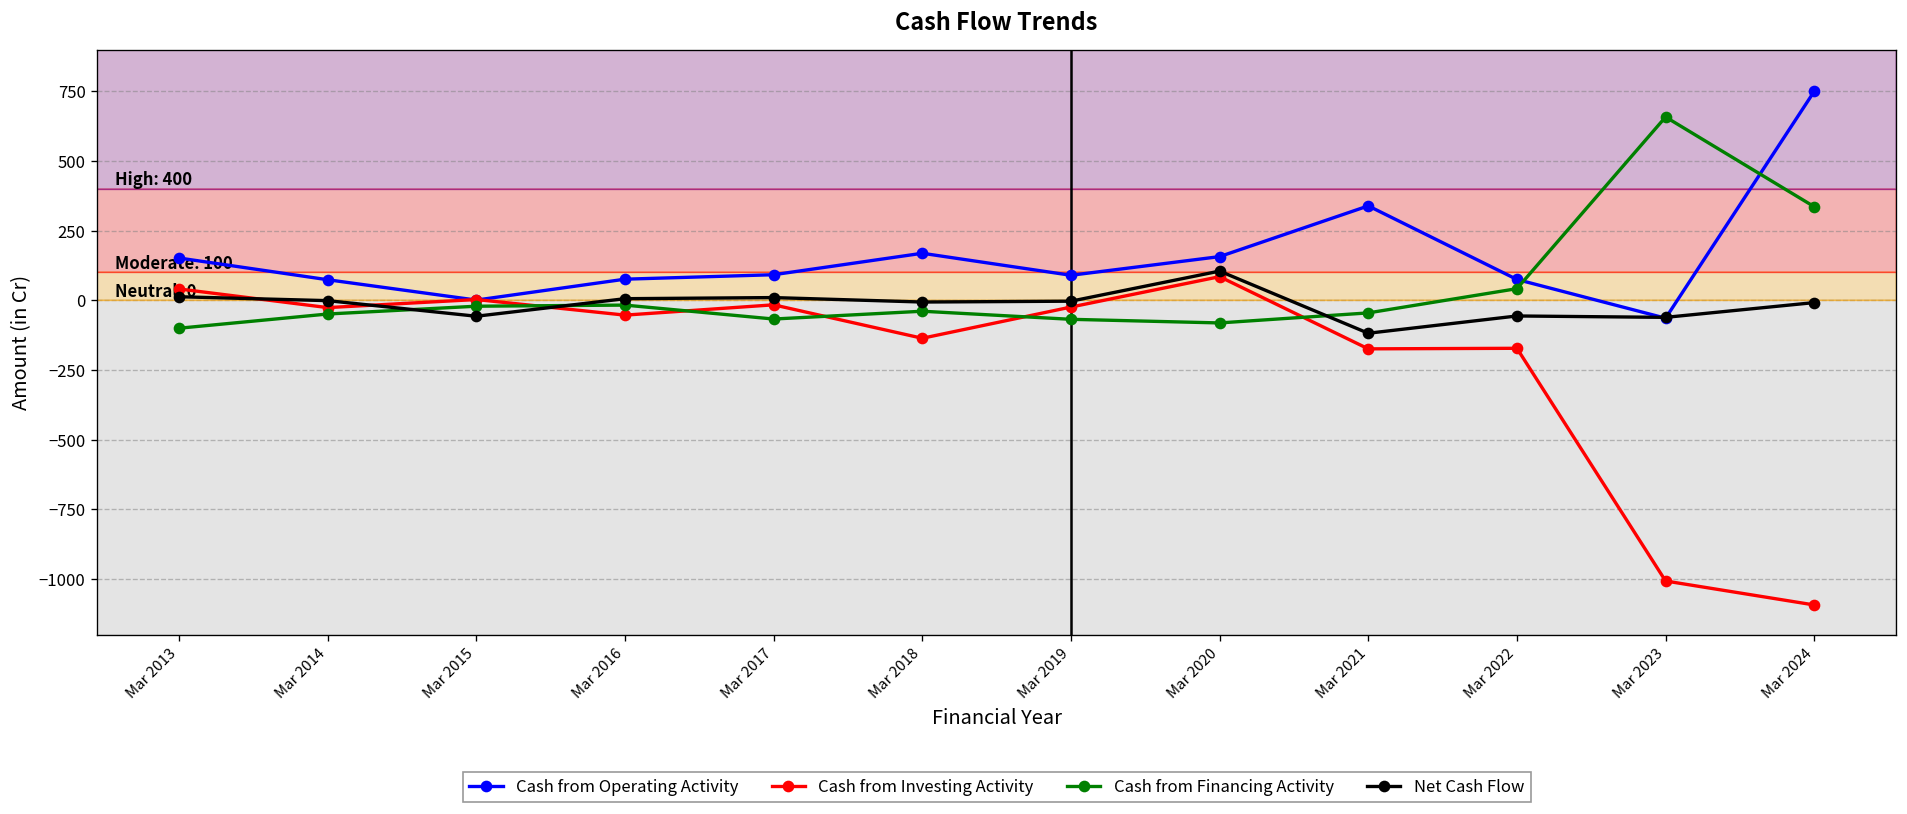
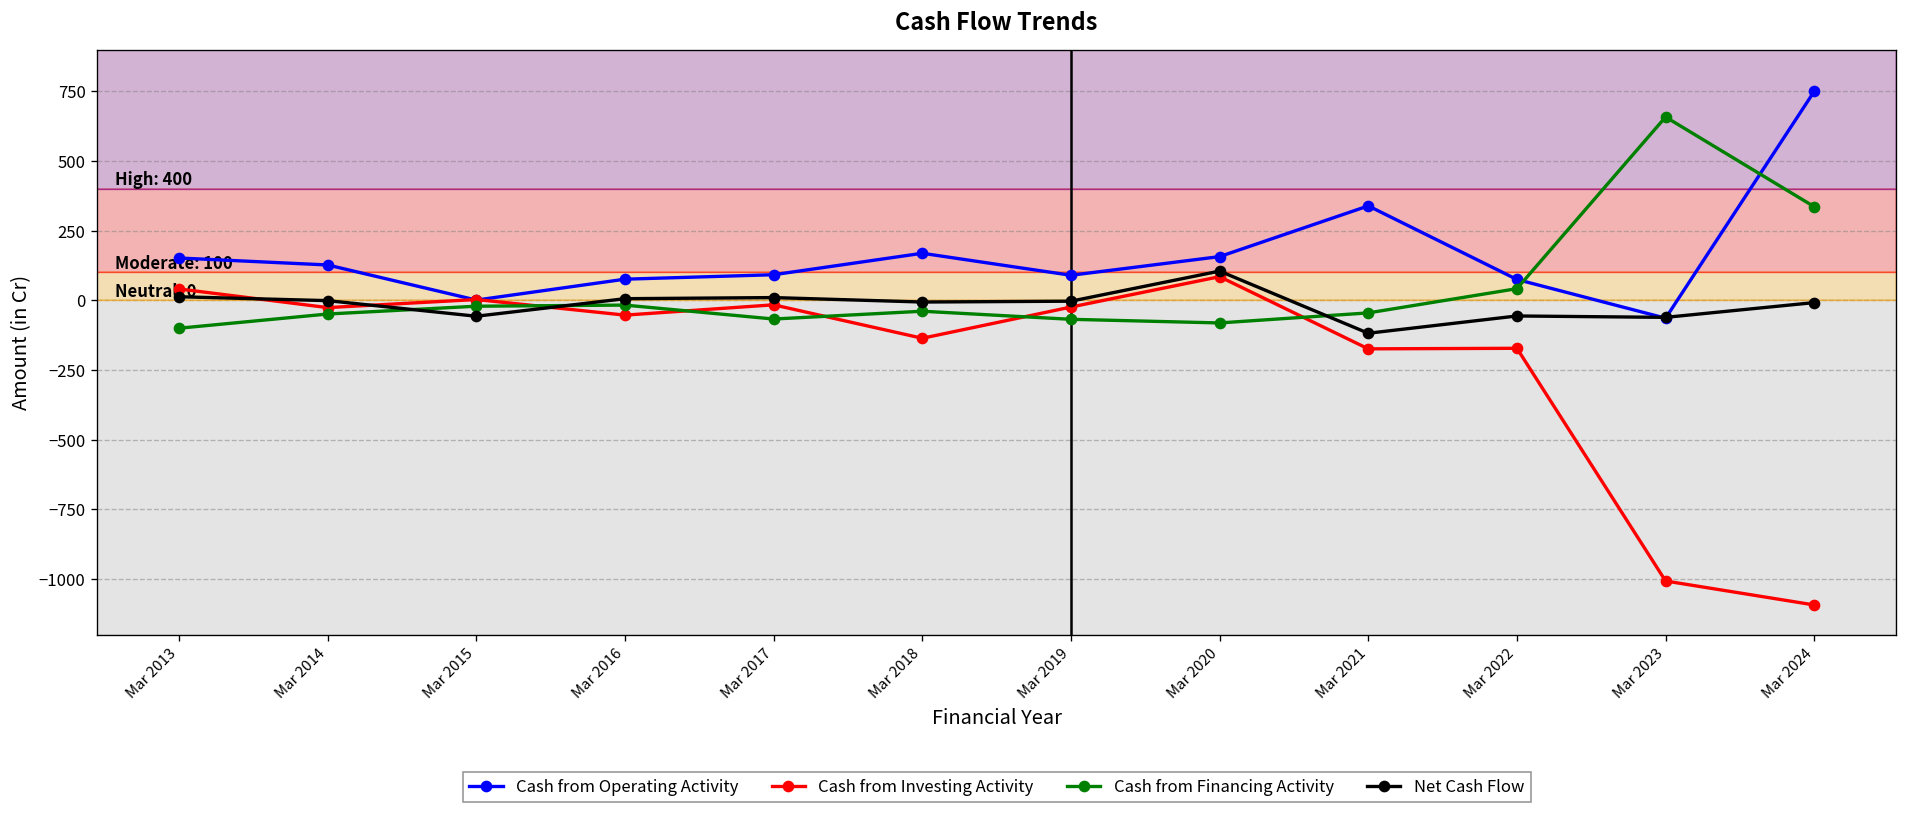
Cash from Operating Activity, Mar 2014: 70 -> 130
